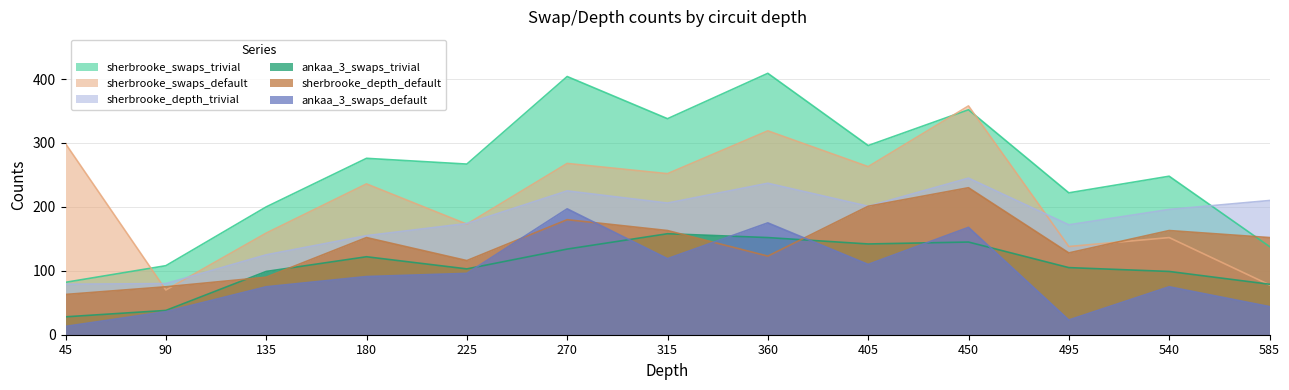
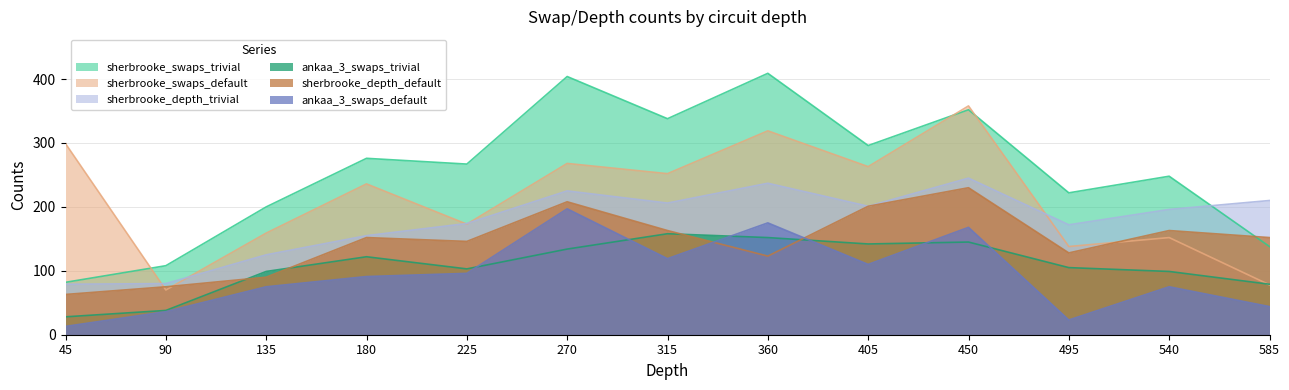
sherbrooke_depth_default, 225: 120 -> 150
sherbrooke_depth_default, 270: 180 -> 210
